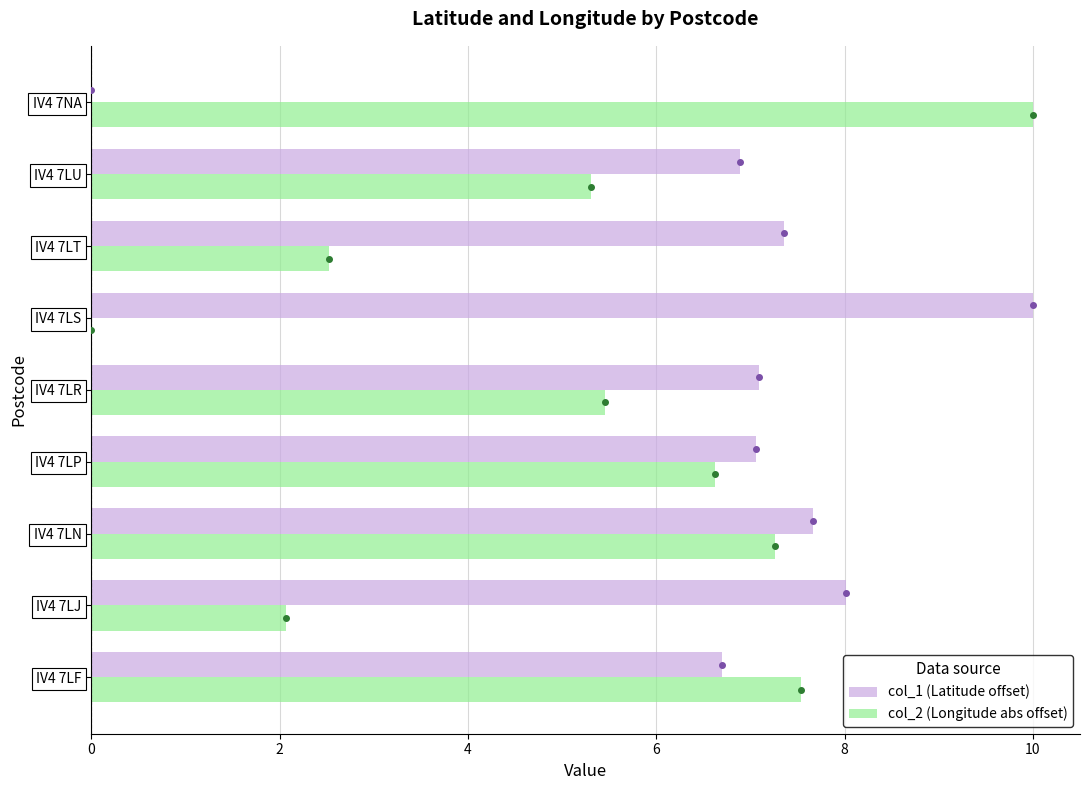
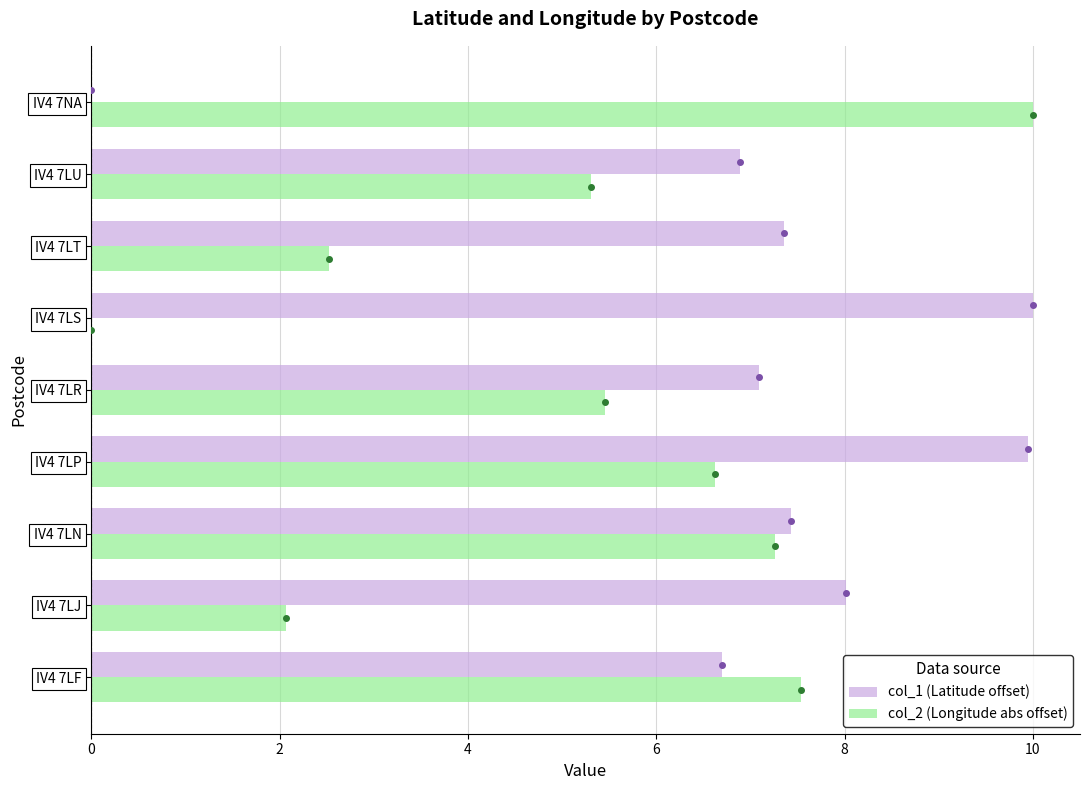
col_1 (Latitude offset), IV4 7LP: 7.1 -> 10.0
col_1 (Latitude offset), IV4 7LN: 7.7 -> 7.4
